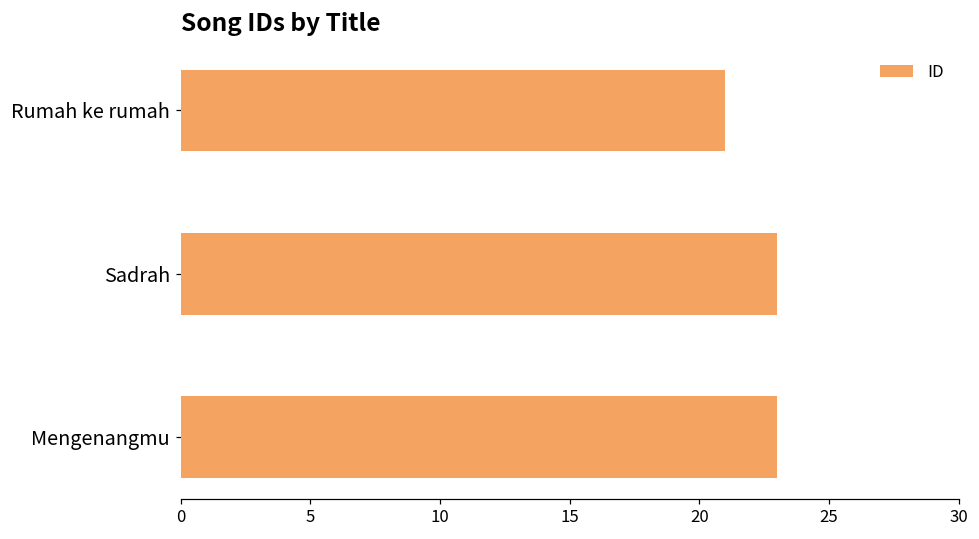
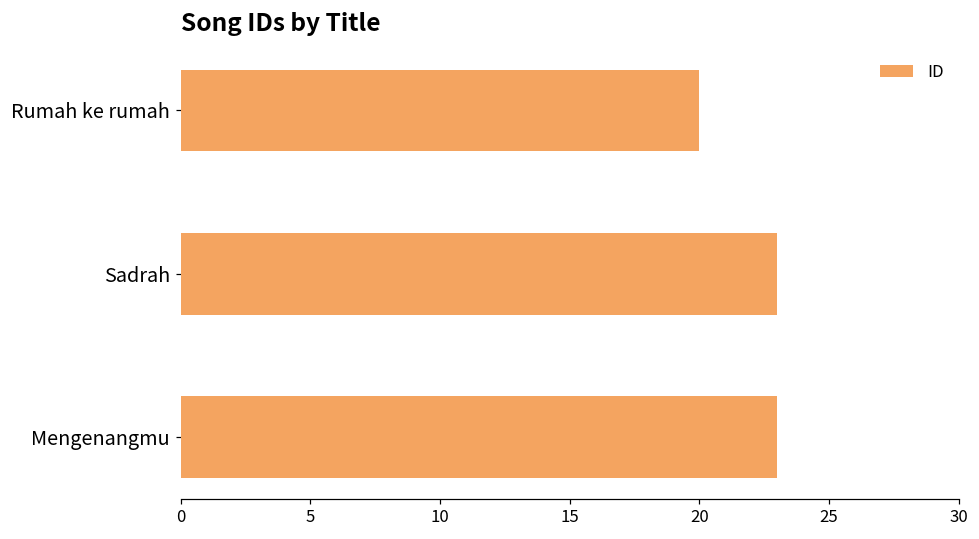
Rumah ke rumah: 21 -> 20
